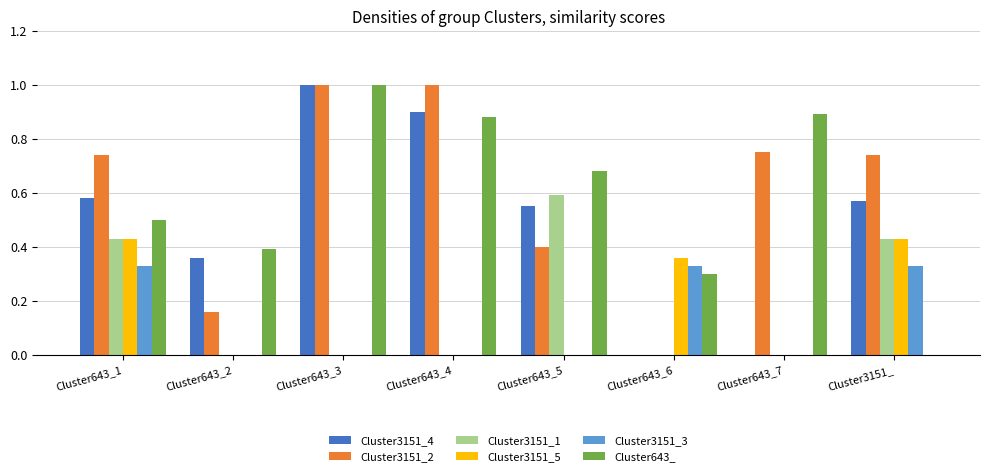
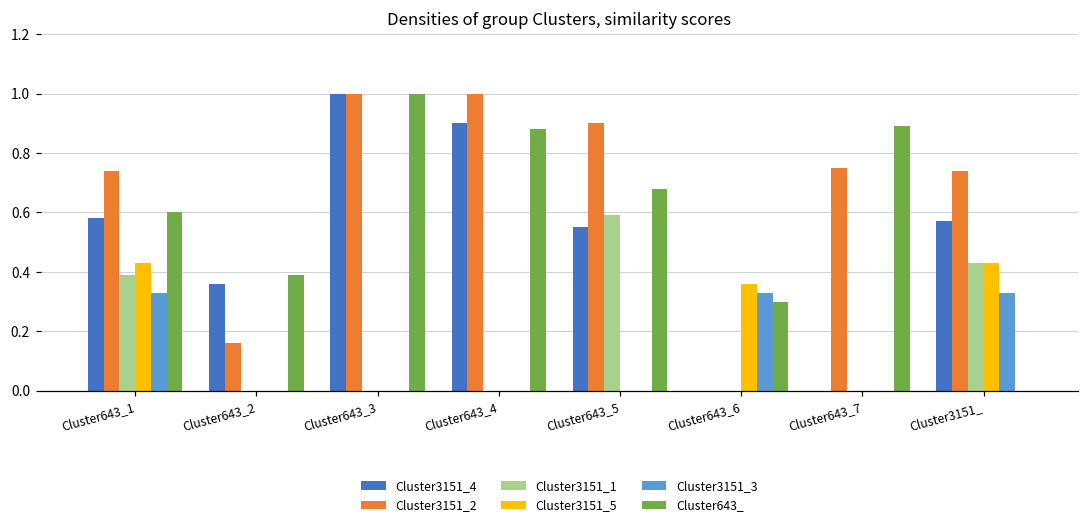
Cluster3151_1, Cluster643_1: 0.43 -> 0.39
Cluster643_, Cluster643_1: 0.5 -> 0.6
Cluster3151_2, Cluster643_5: 0.4 -> 0.9
